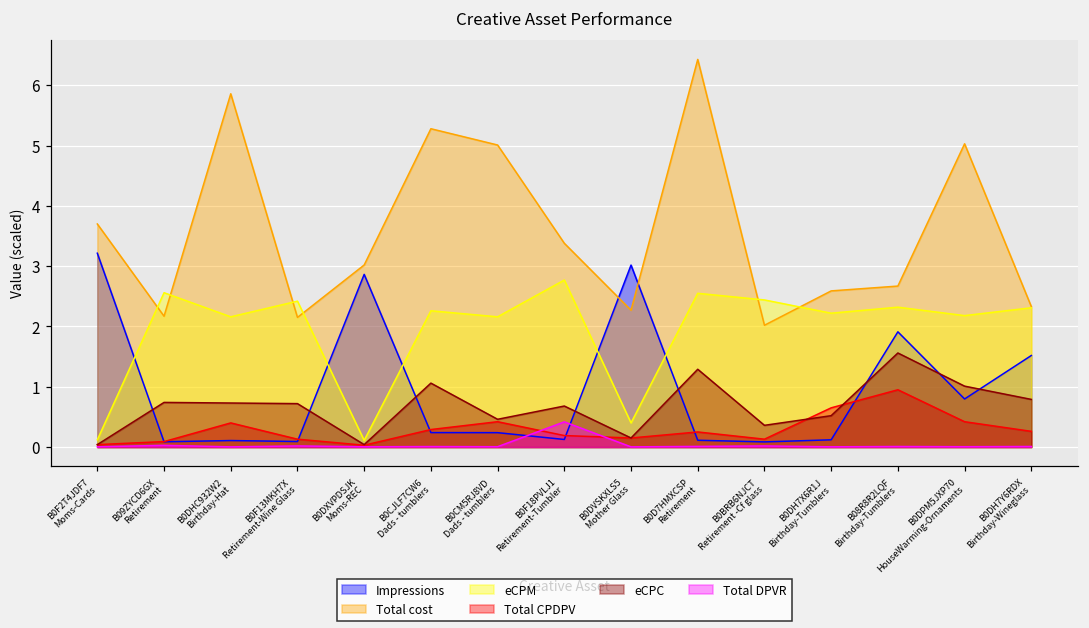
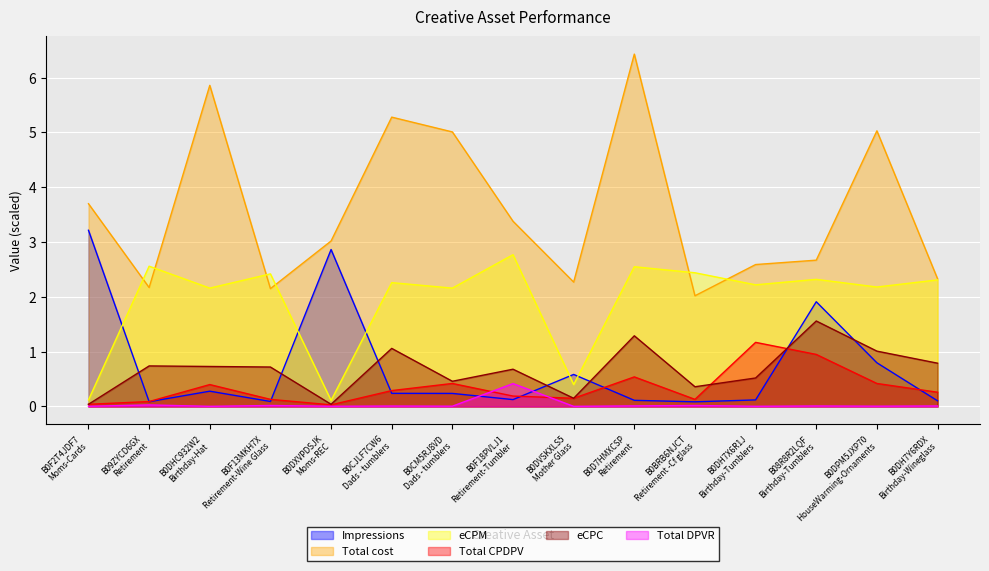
Impressions, B0DHC932W2 Birthday-Hat: 0.1 -> 0.3
Impressions, B0DVSKXLS5 Mother Glass: 3.0 -> 0.6
Total CPDPV, B0D7HMXCSP Retirement: 0.3 -> 0.5
Total CPDPV, B0DH7X6R1J Birthday-Tumblers: 0.7 -> 1.2
Impressions, B0DH7Y6RDX Birthday-Wineglass: 1.5 -> 0.1
